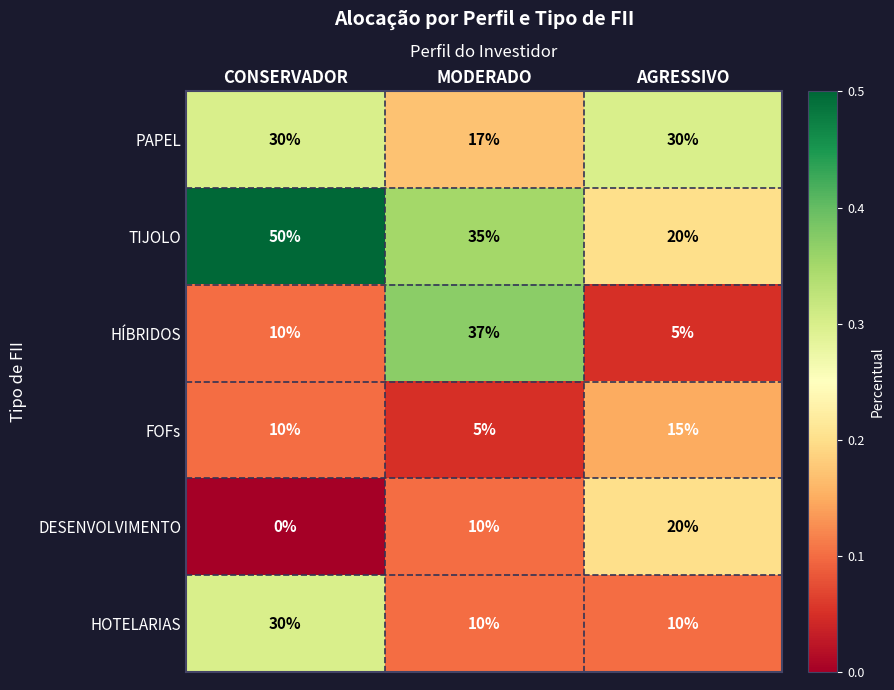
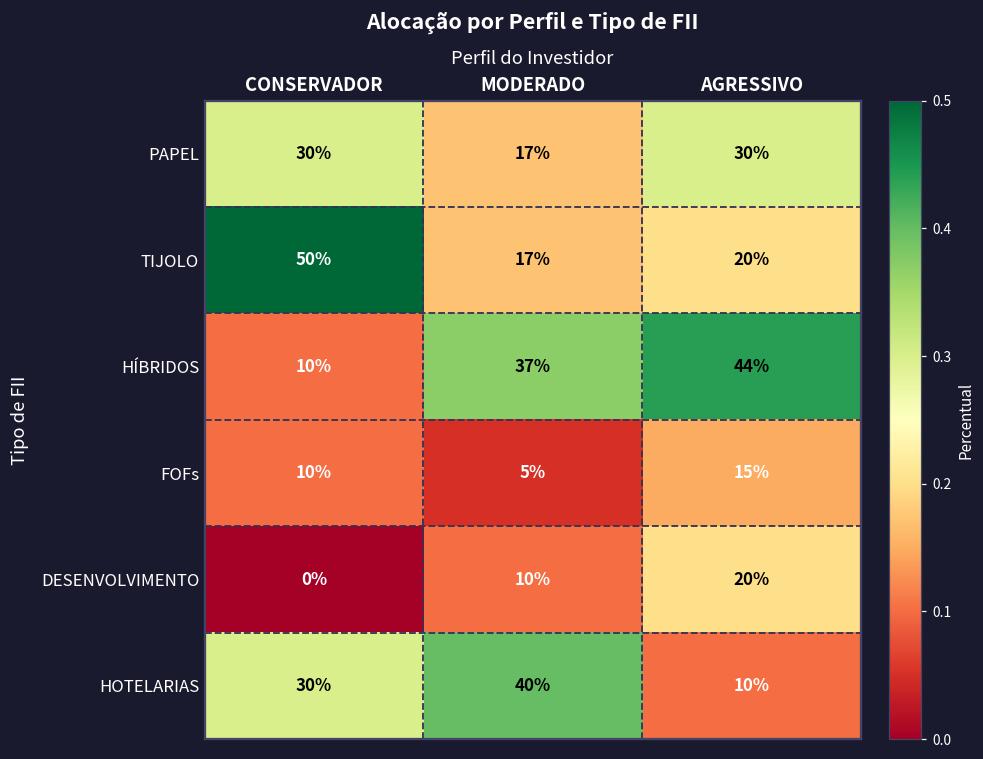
TIJOLO, MODERADO: 35% -> 17%
HÍBRIDOS, AGRESSIVO: 5% -> 44%
HOTELARIAS, MODERADO: 10% -> 40%
